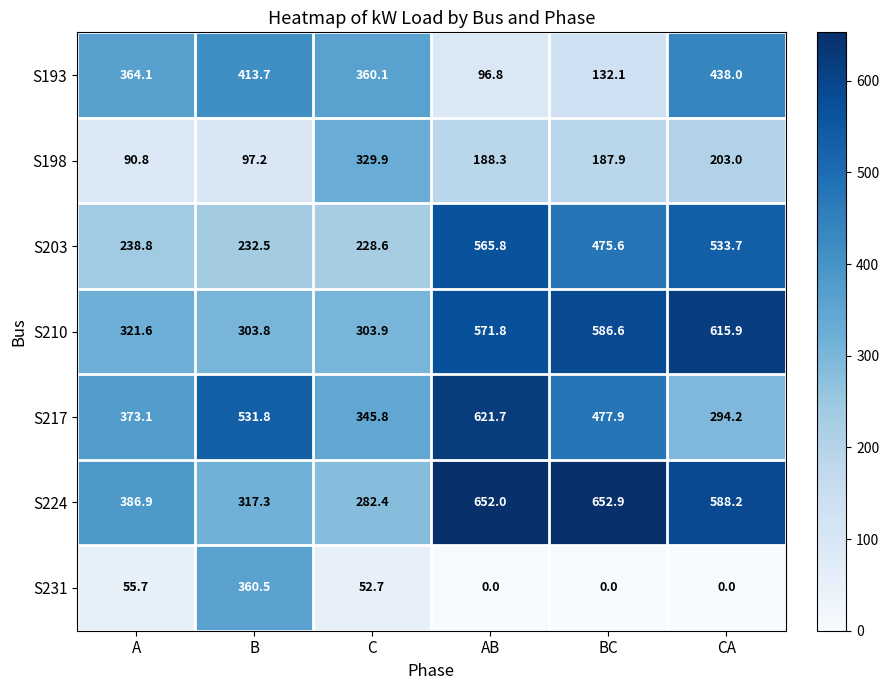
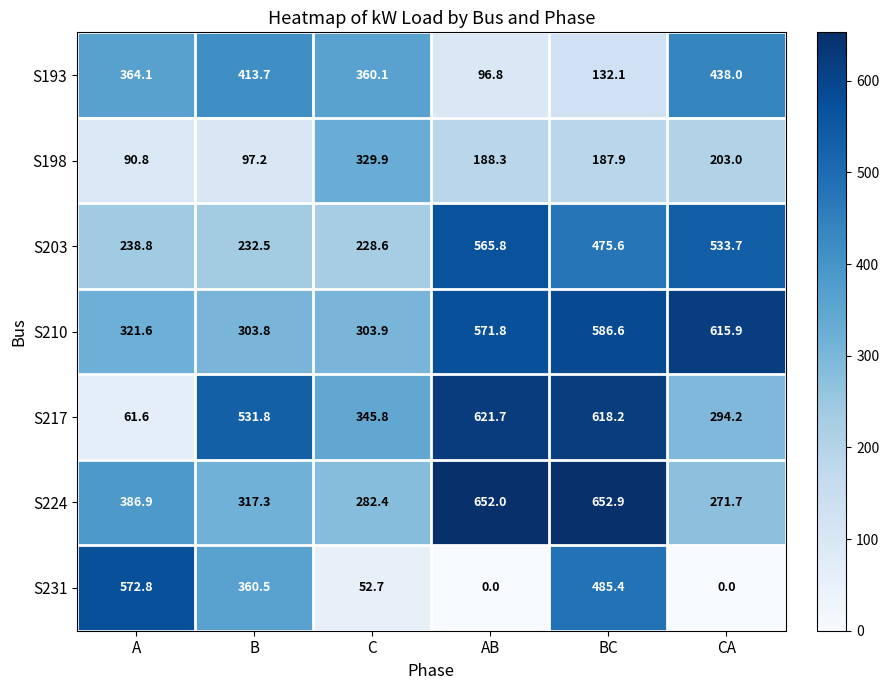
S217, A: 373.1 -> 61.6
S217, BC: 477.9 -> 618.2
S224, CA: 588.2 -> 271.7
S231, A: 55.7 -> 572.8
S231, BC: 0.0 -> 485.4
